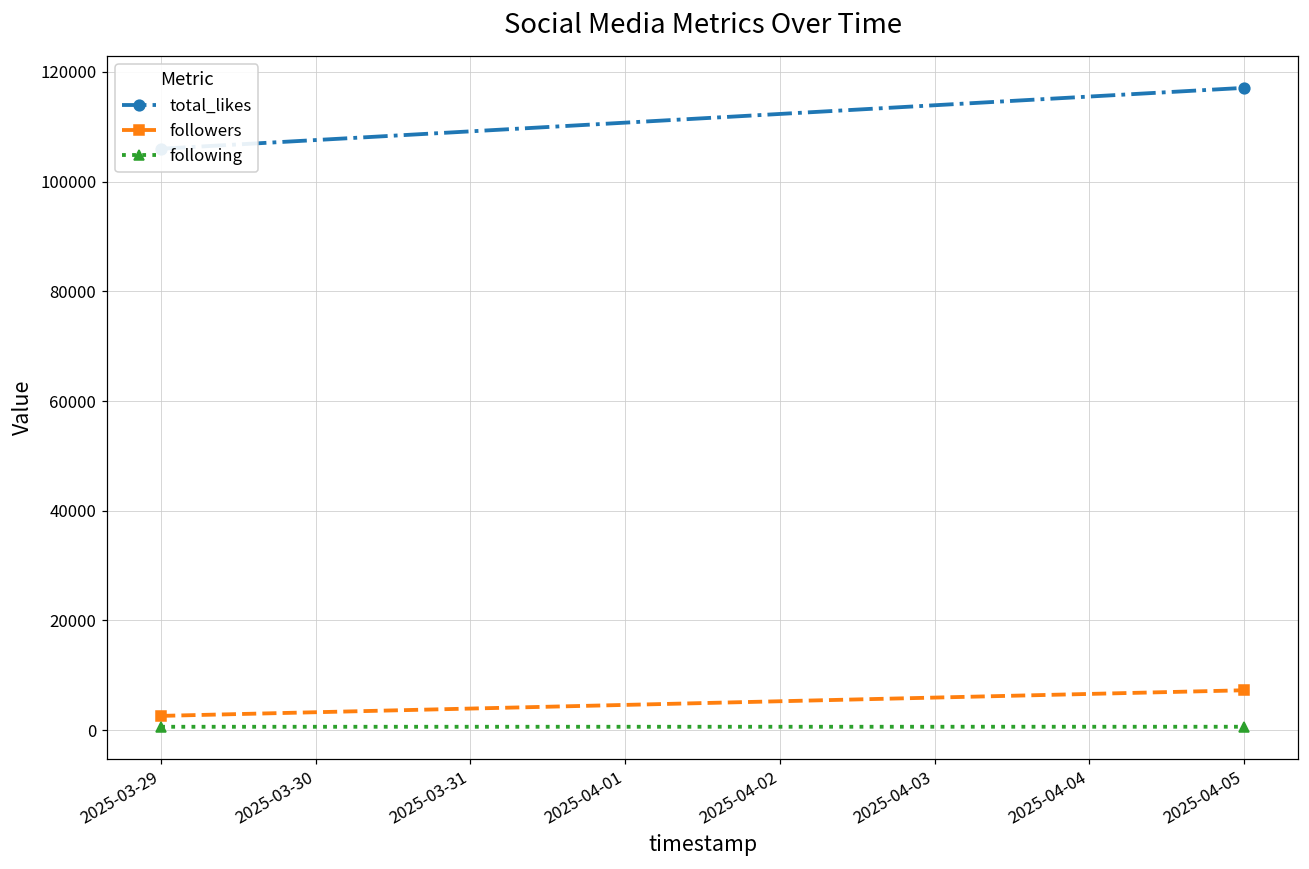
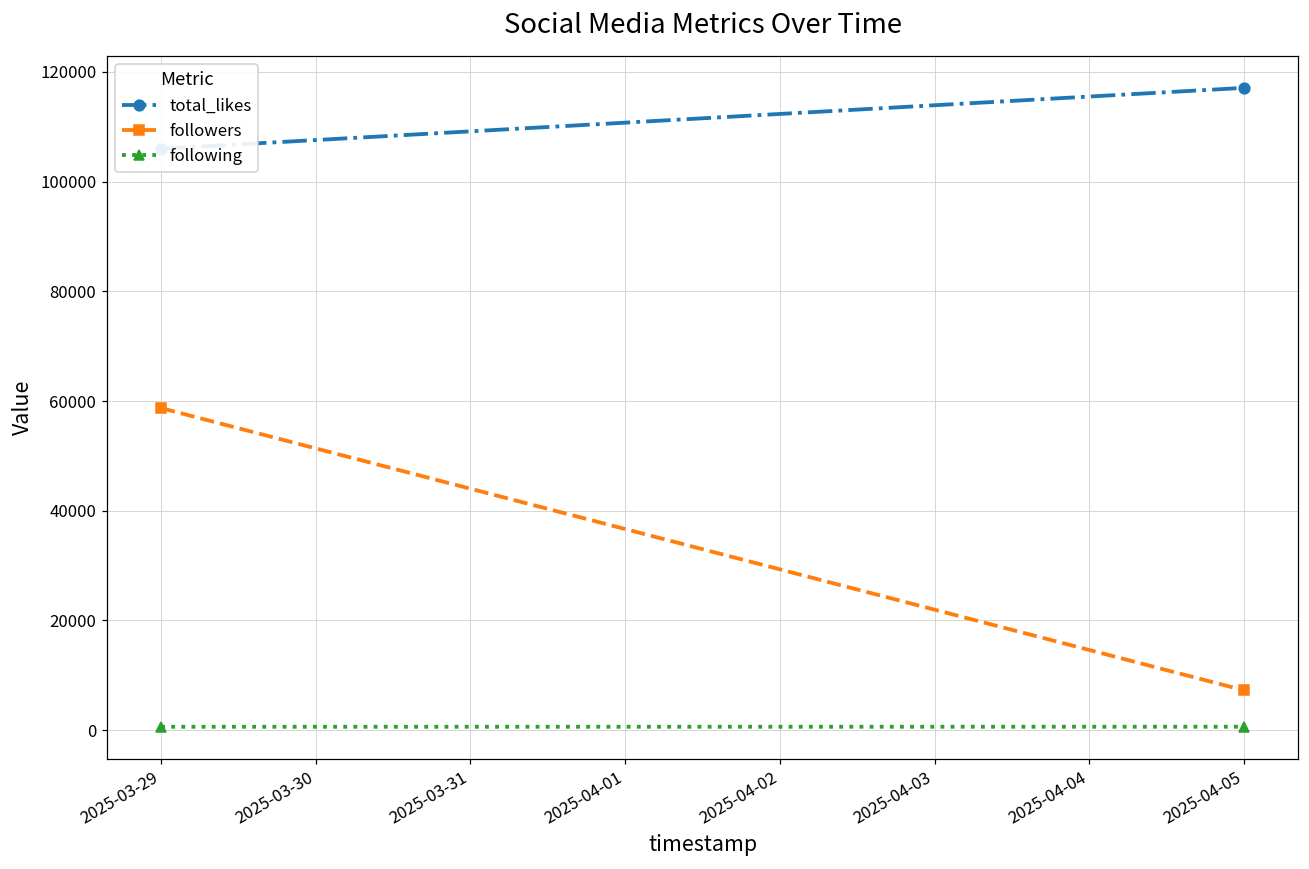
followers, 2025-03-29: 3000 -> 59000
